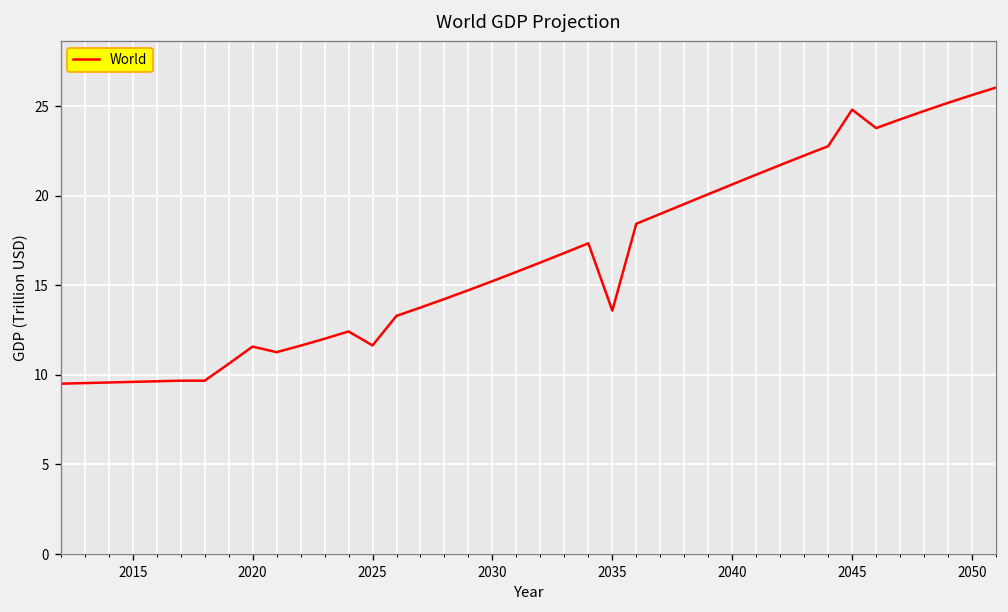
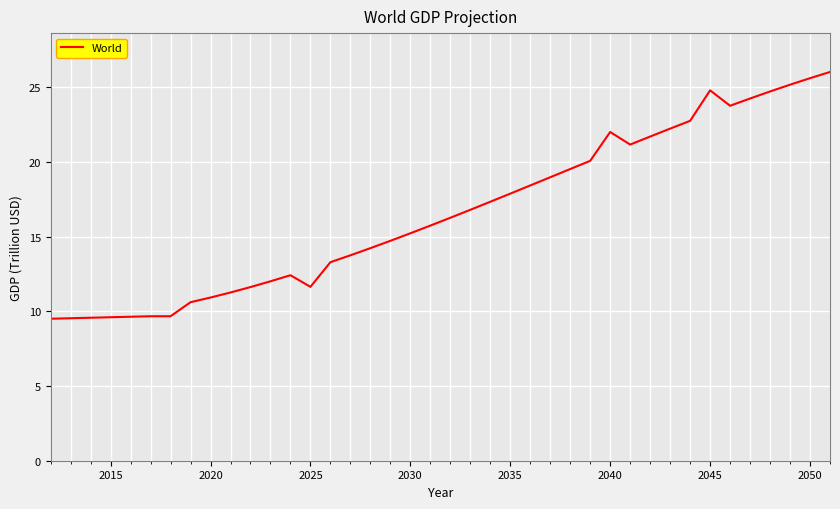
2020: 11.6 -> 10.9
2035: 13.6 -> 17.9
2040: 20.6 -> 22.0
